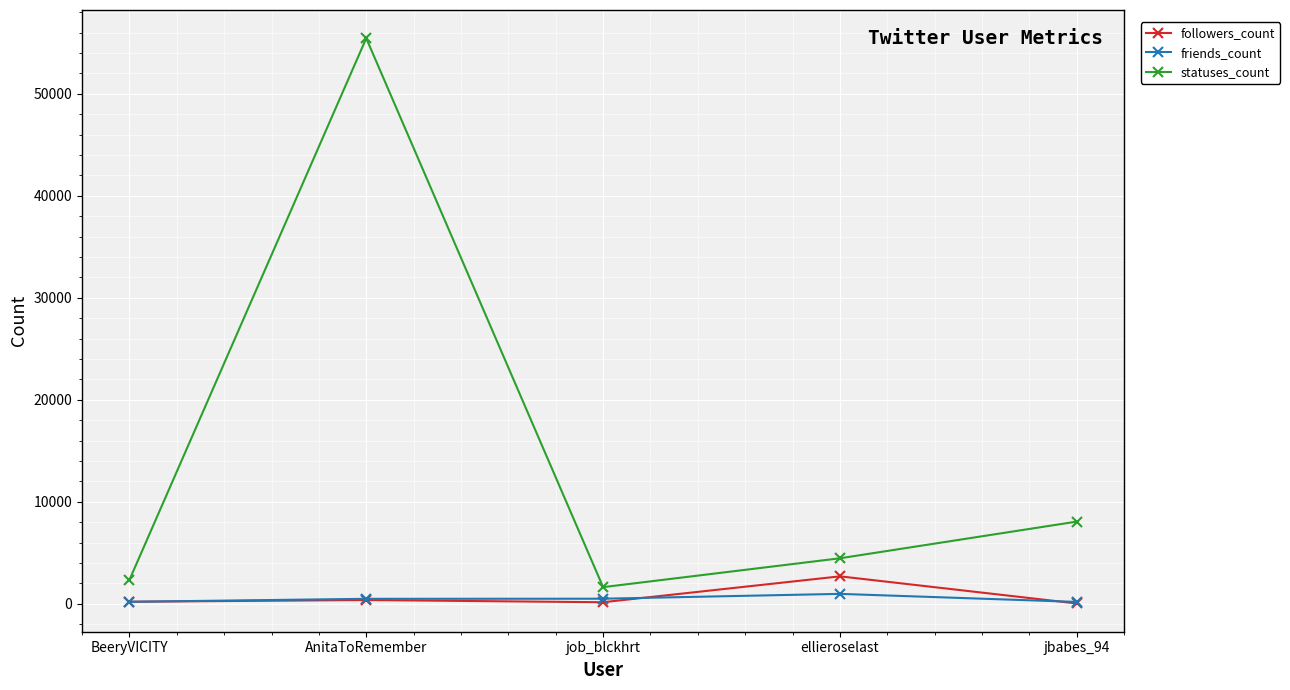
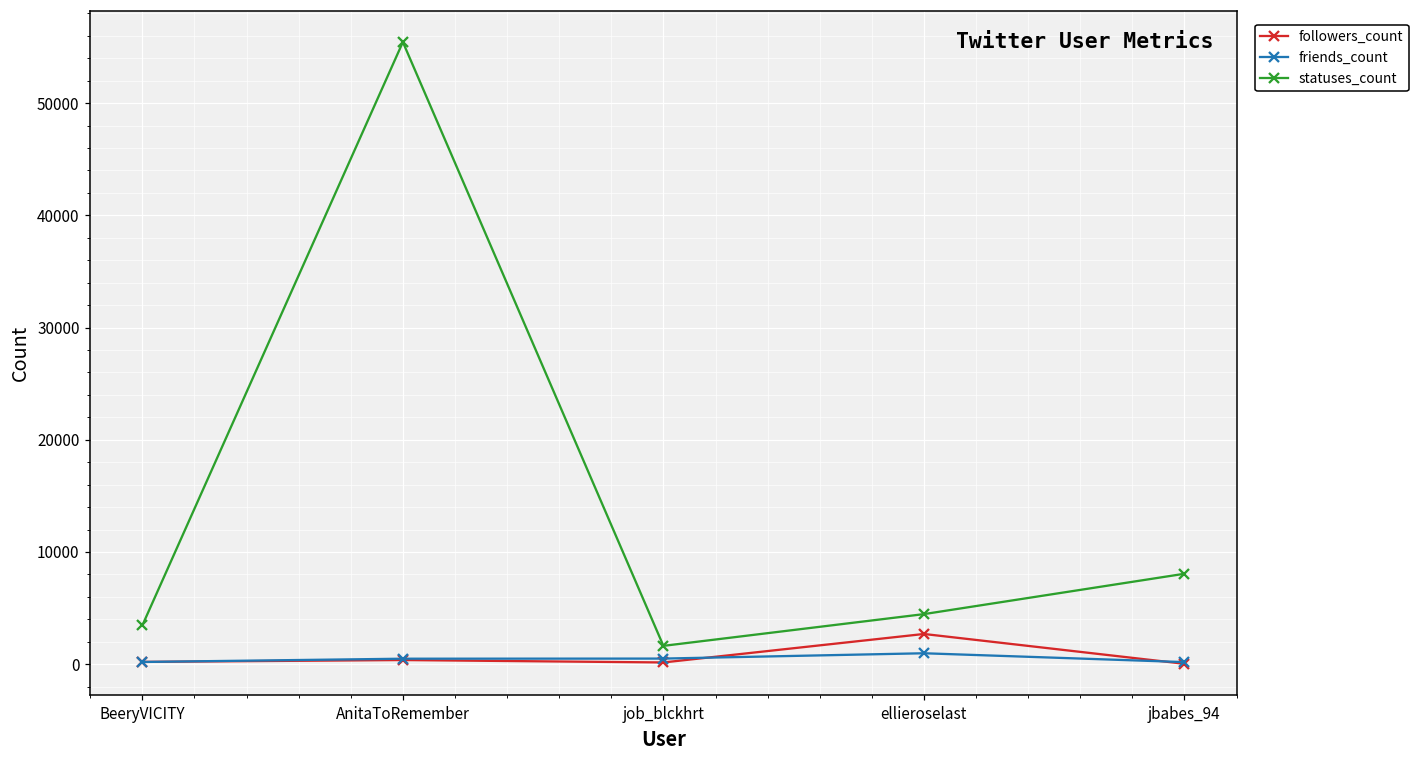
statuses_count, BeeryVICITY: 2300 -> 3500
